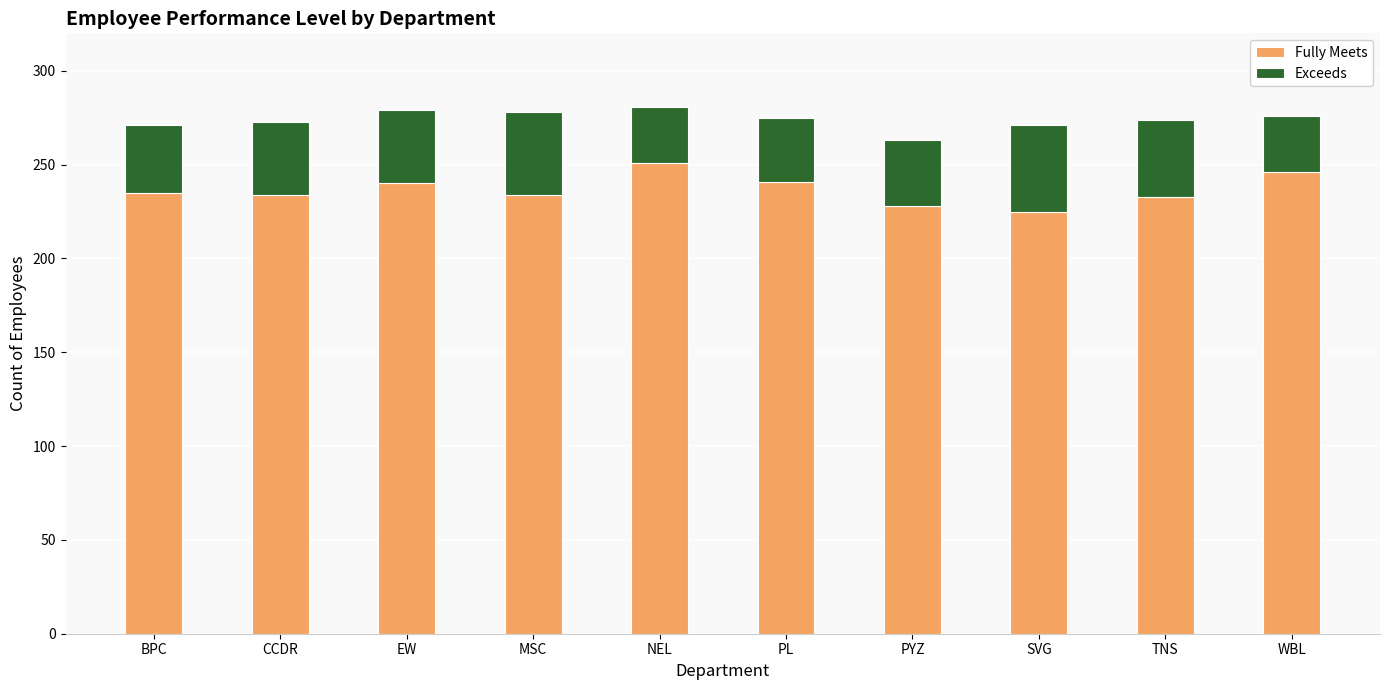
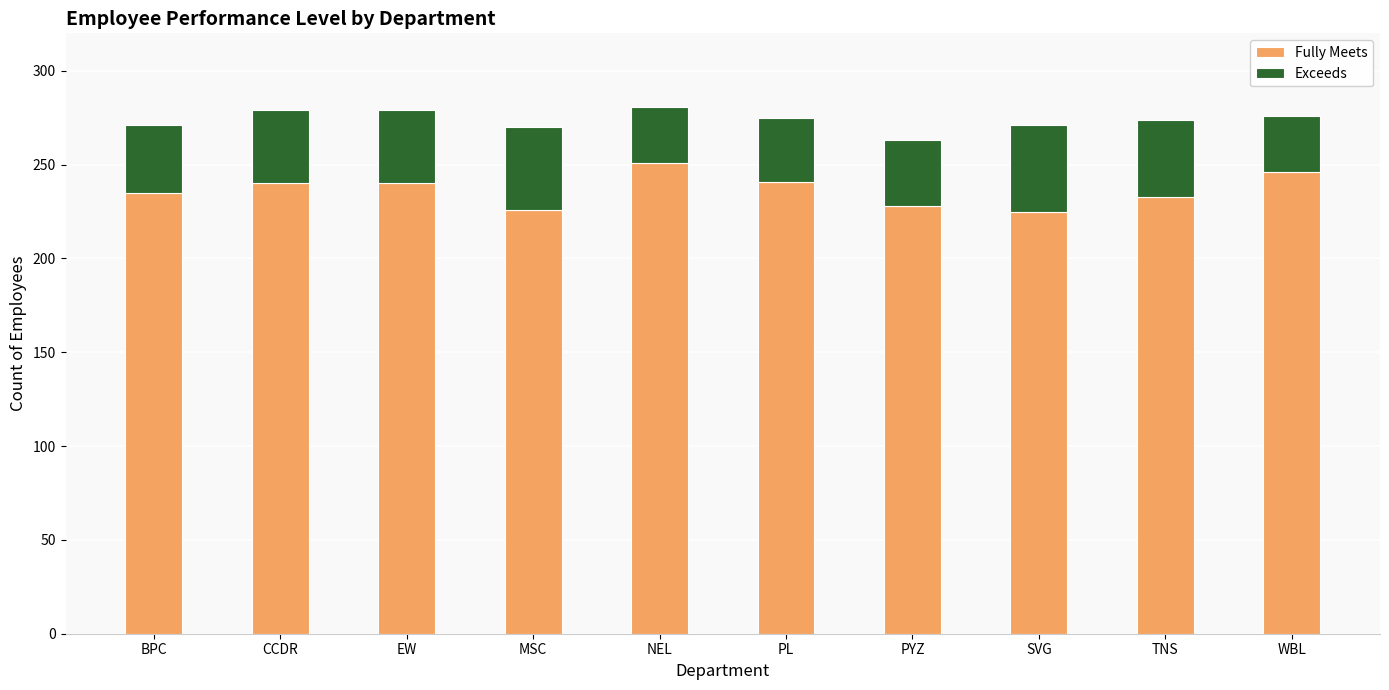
Fully Meets, CCDR: 234 -> 240
Fully Meets, MSC: 234 -> 226
